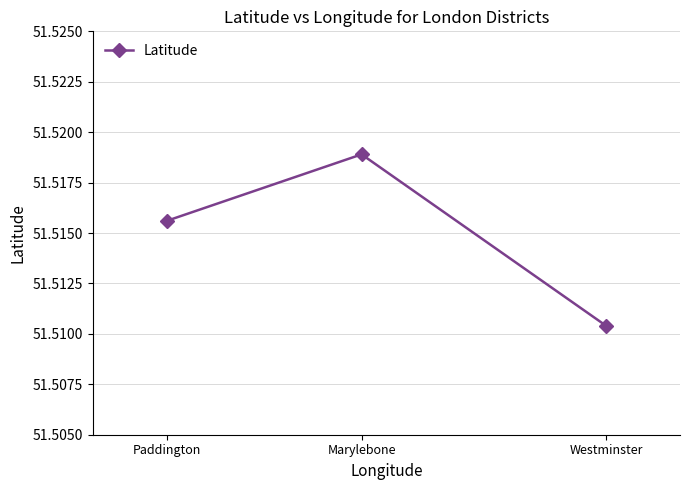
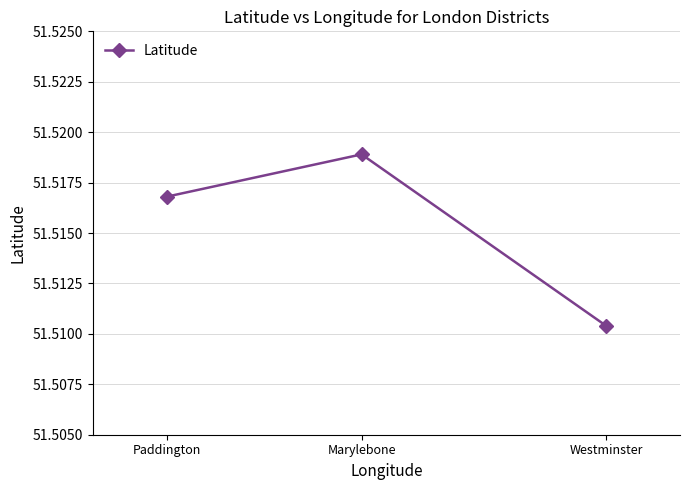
Paddington: 51.5156 -> 51.5168
